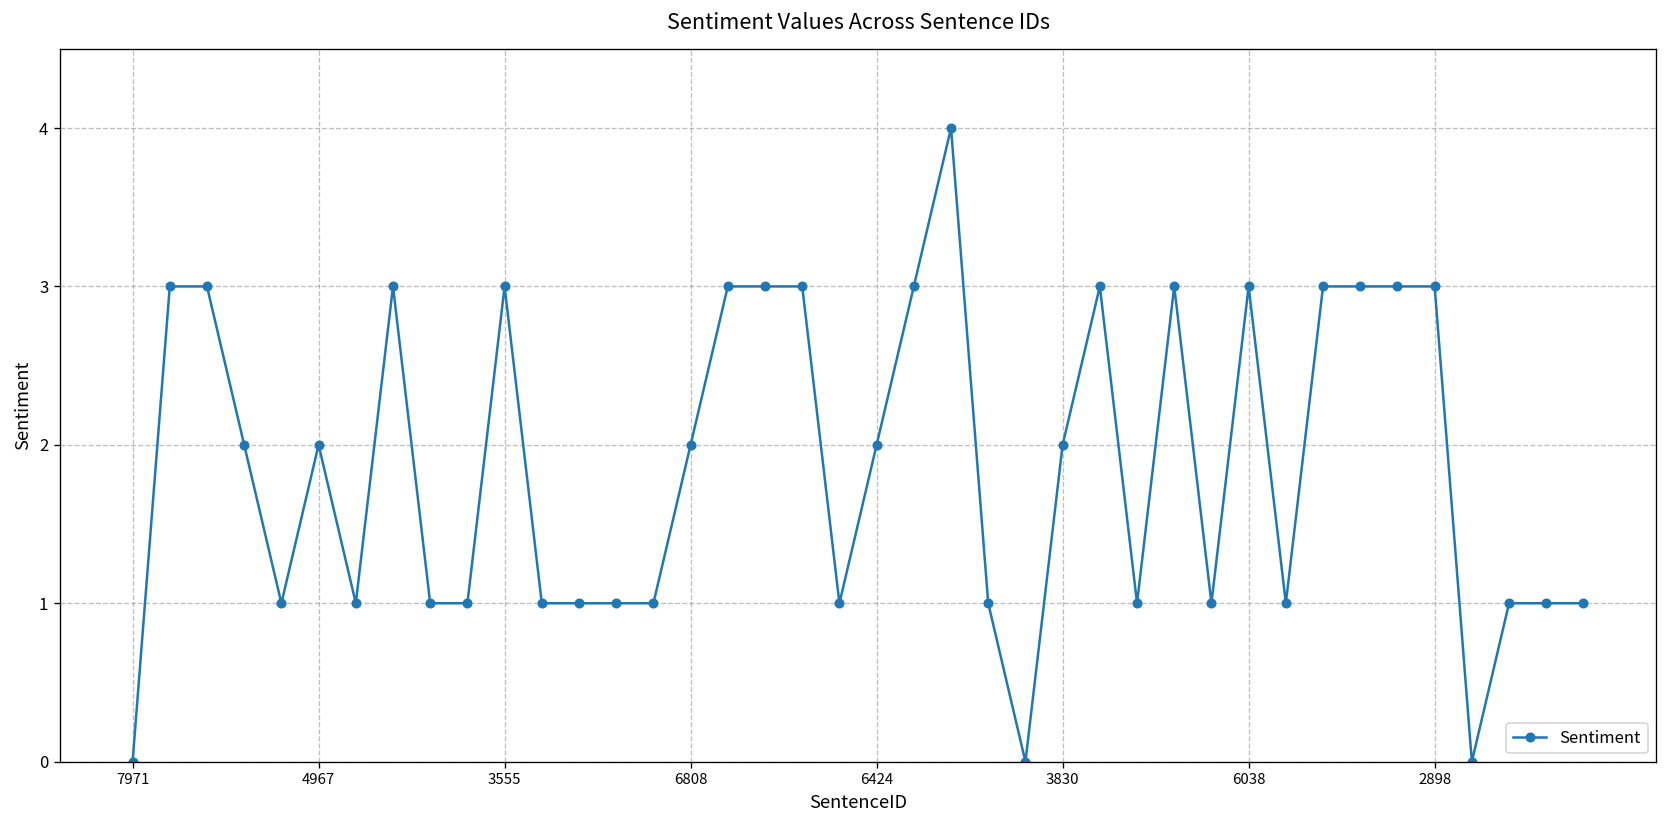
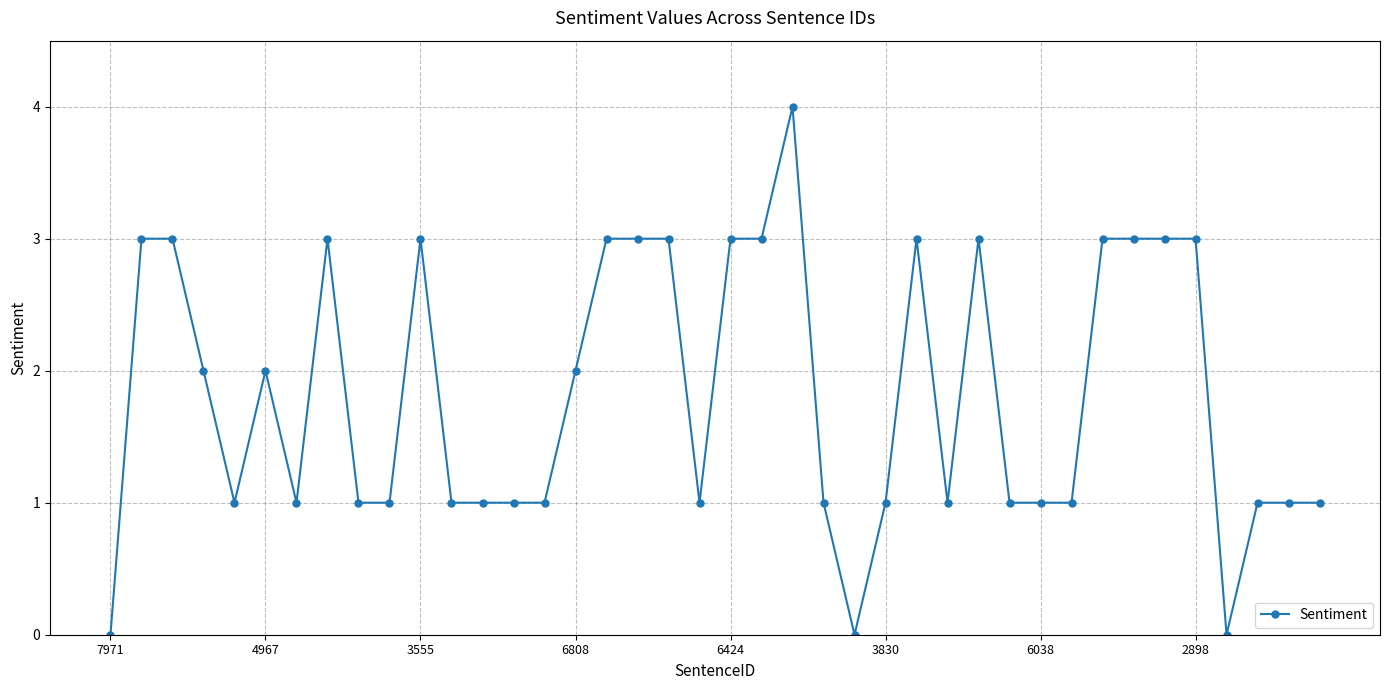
6424: 2 -> 3
3830: 2 -> 1
6038: 3 -> 1
